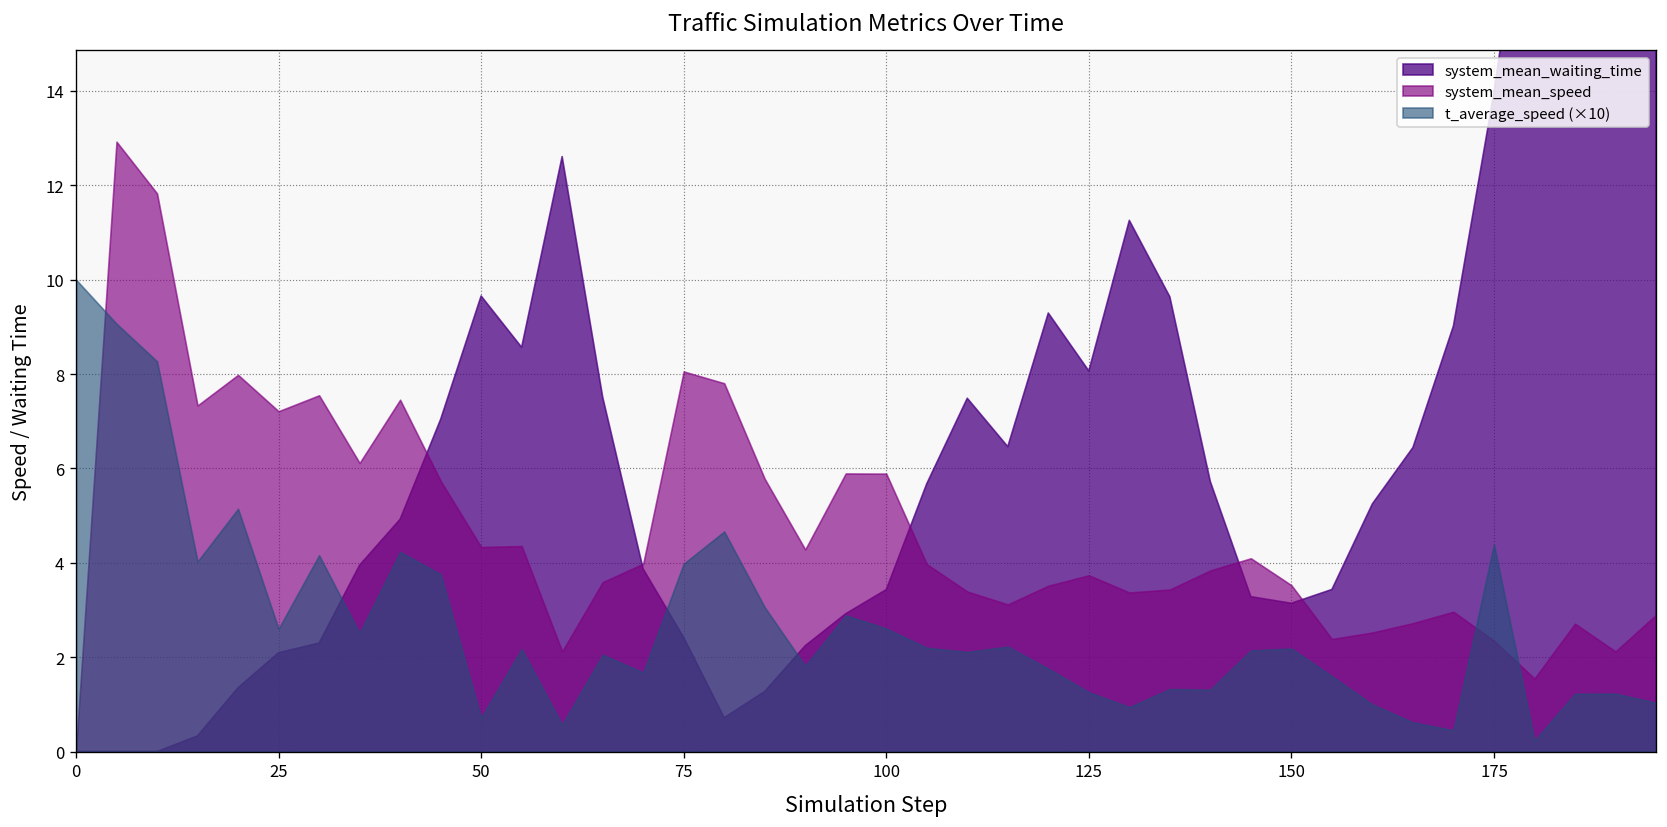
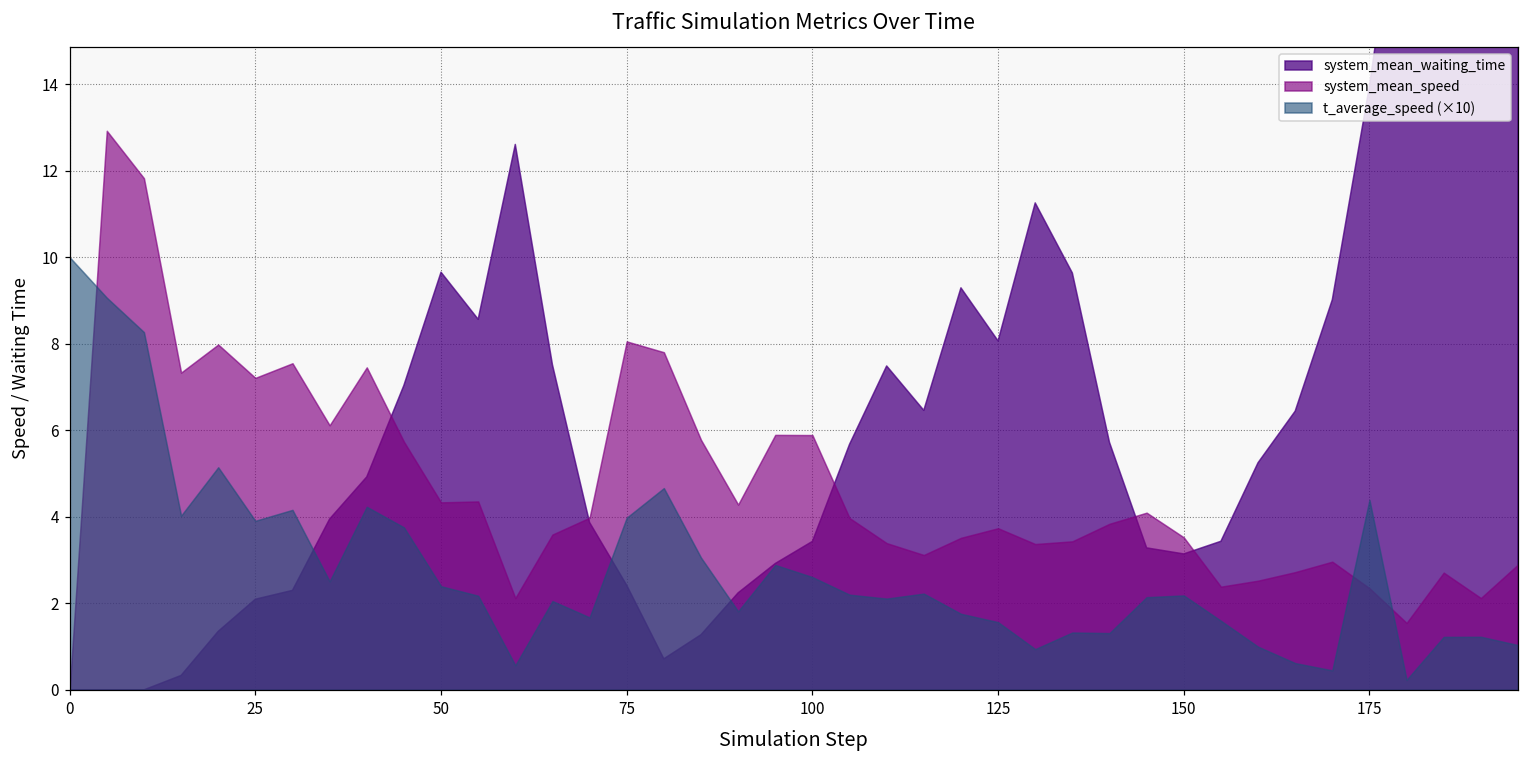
t_average_speed (×10), 25: 2.6 -> 3.9
t_average_speed (×10), 50: 0.7 -> 2.4
t_average_speed (×10), 125: 1.3 -> 1.6
